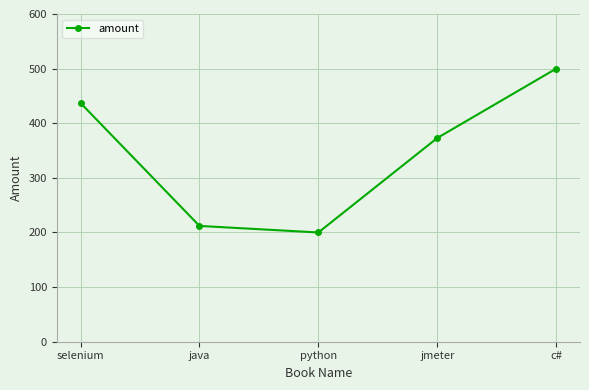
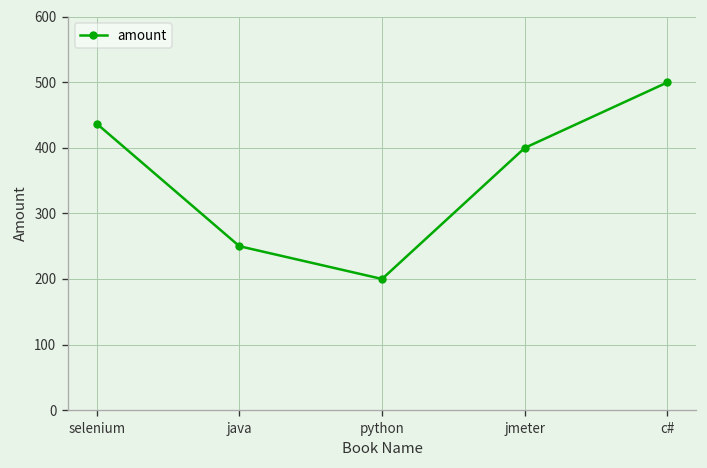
java: 210 -> 250
jmeter: 370 -> 400
